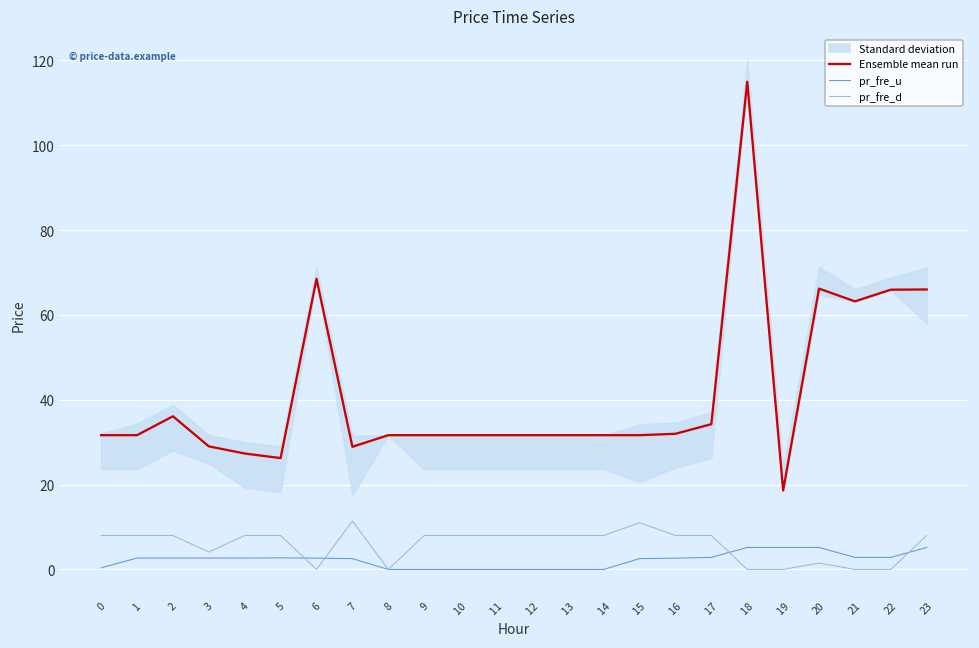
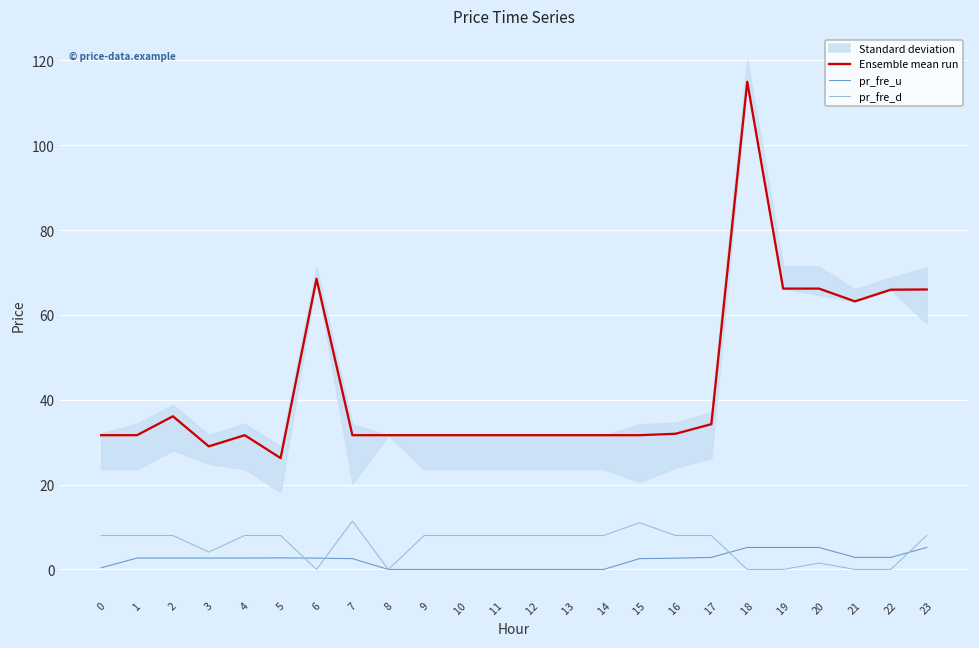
Ensemble mean run, 4: 27 -> 32
Ensemble mean run, 7: 29 -> 32
Ensemble mean run, 19: 19 -> 66
